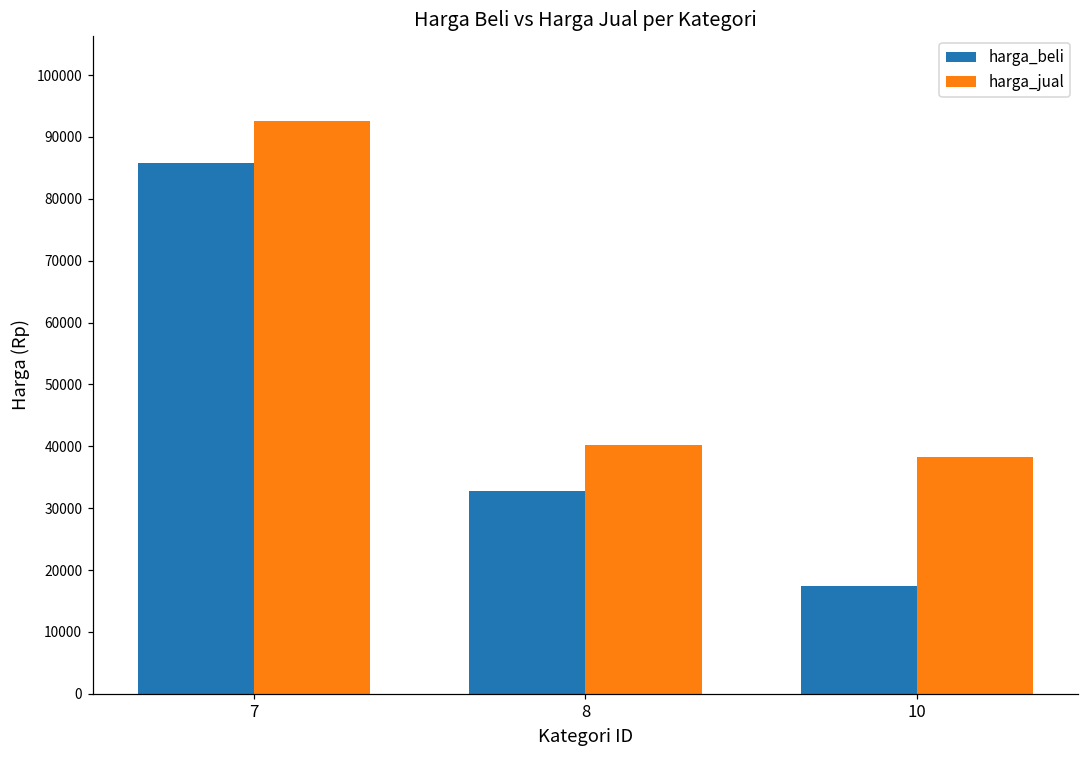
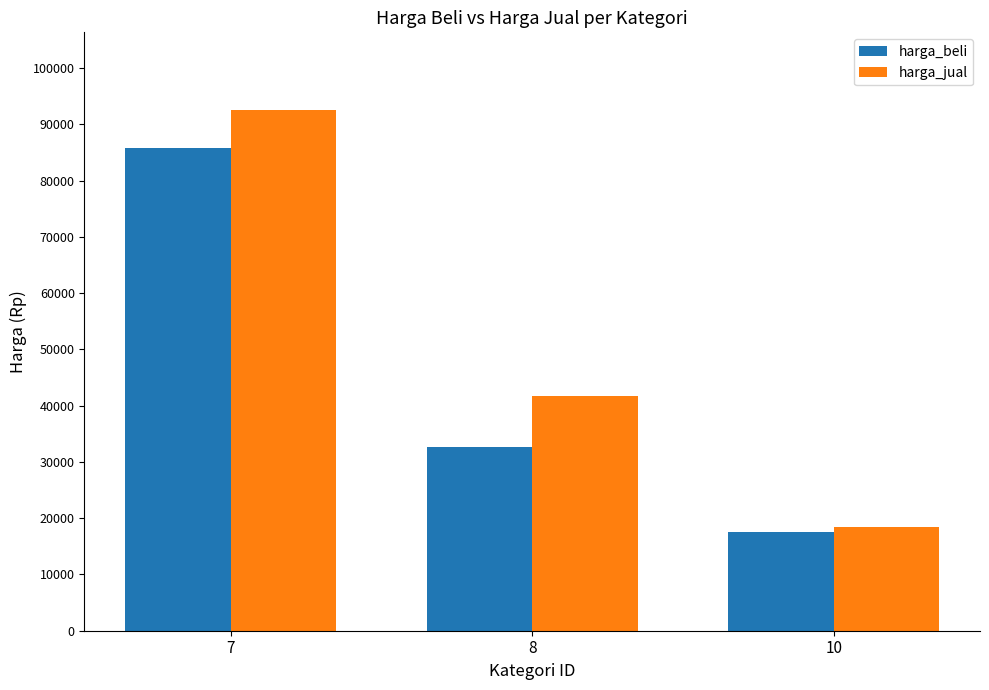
harga_jual, 8: 40000 -> 42000
harga_jual, 10: 38000 -> 19000
